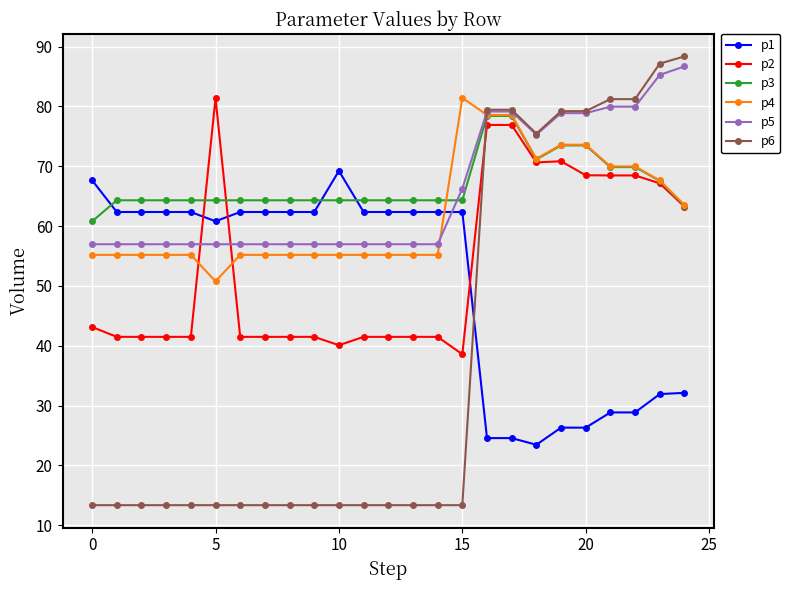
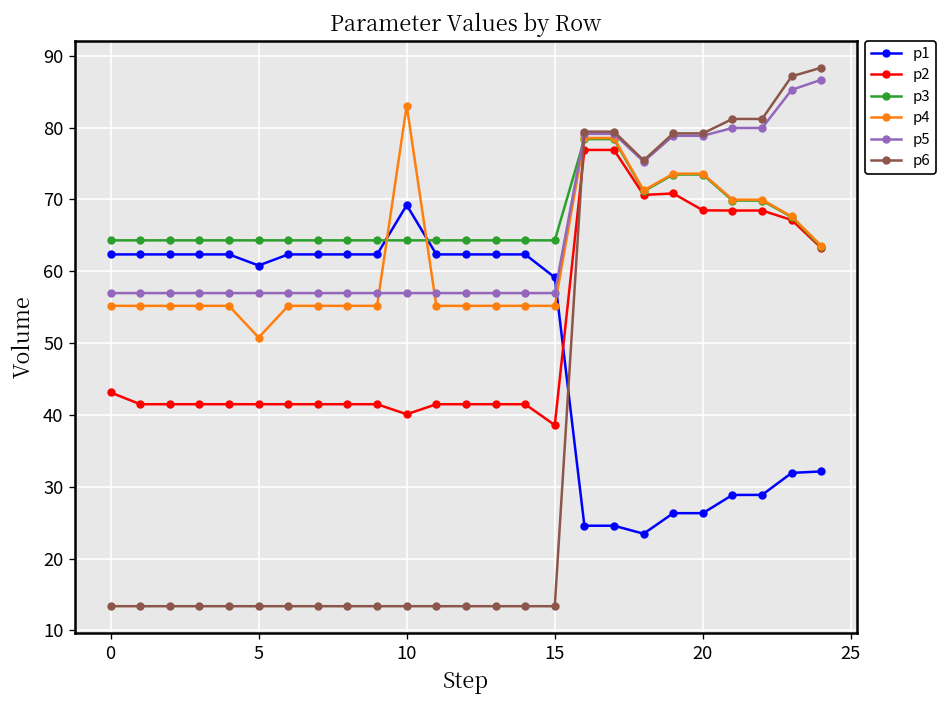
p1, 0: 68 -> 62
p3, 0: 61 -> 64
p2, 5: 81 -> 41
p4, 10: 55 -> 83
p1, 15: 62 -> 59
p4, 15: 81 -> 55
p5, 15: 66 -> 57
